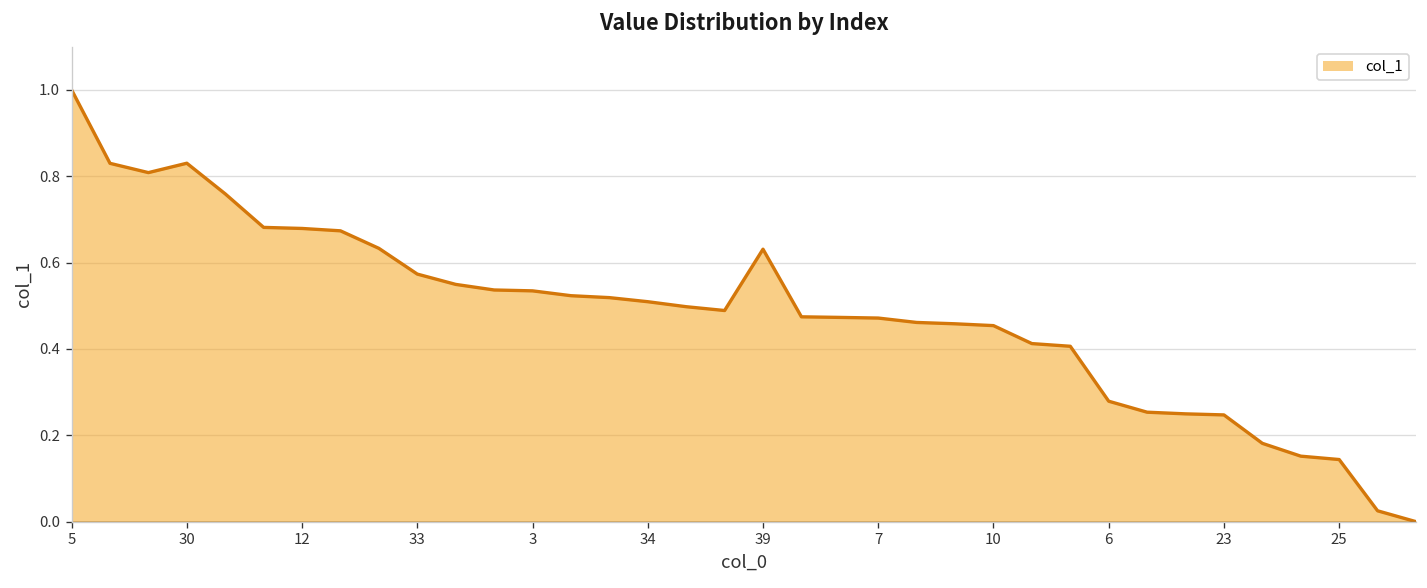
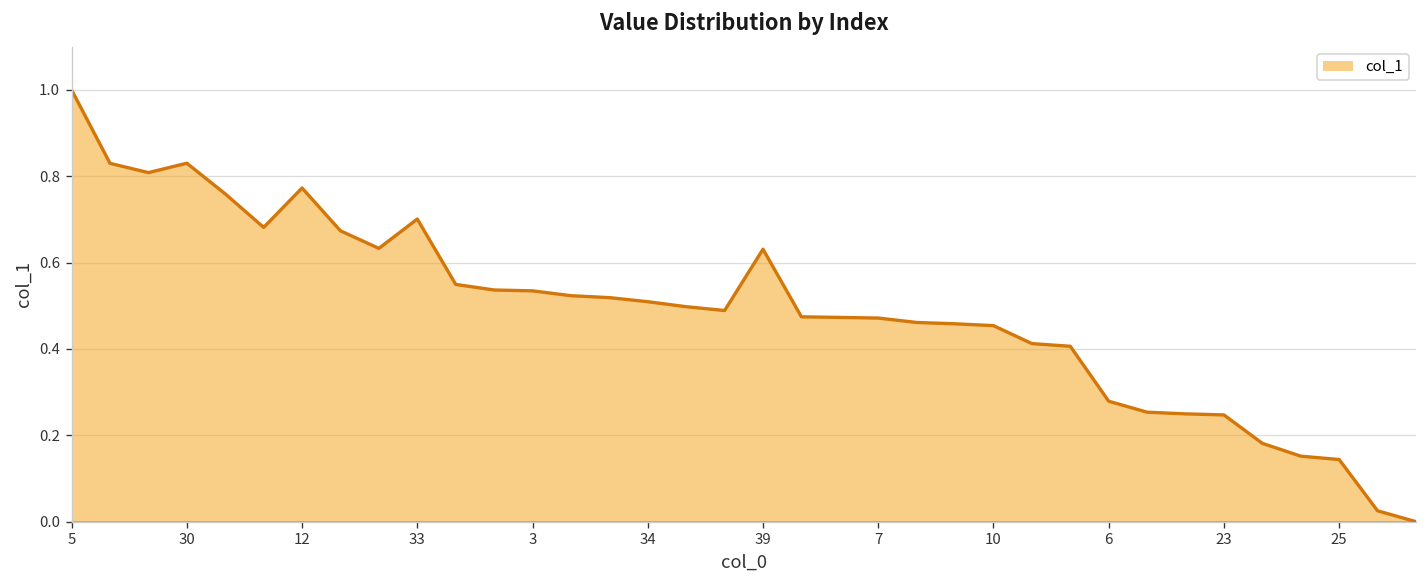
12: 0.68 -> 0.77
33: 0.57 -> 0.70
